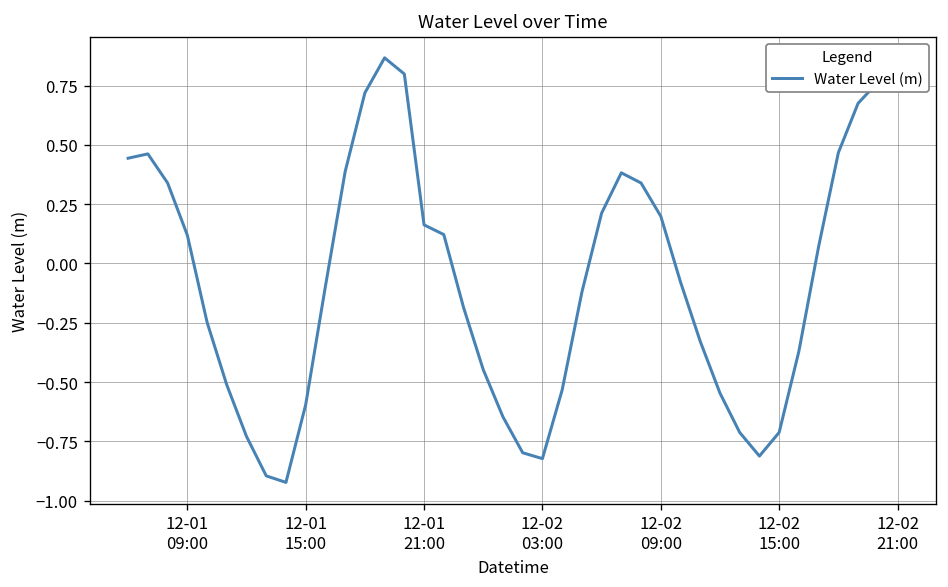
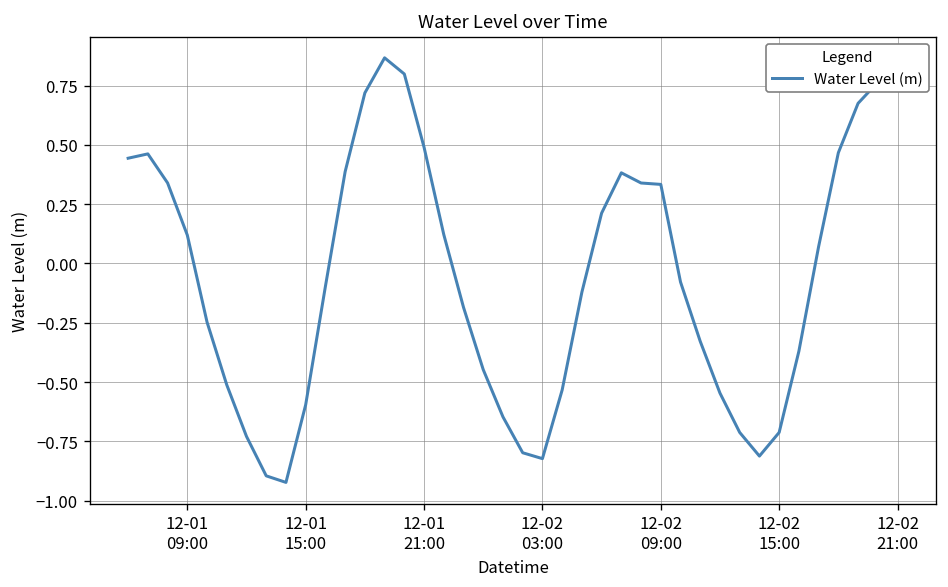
12-01 21:00: 0.16 -> 0.49
12-02 09:00: 0.20 -> 0.33
